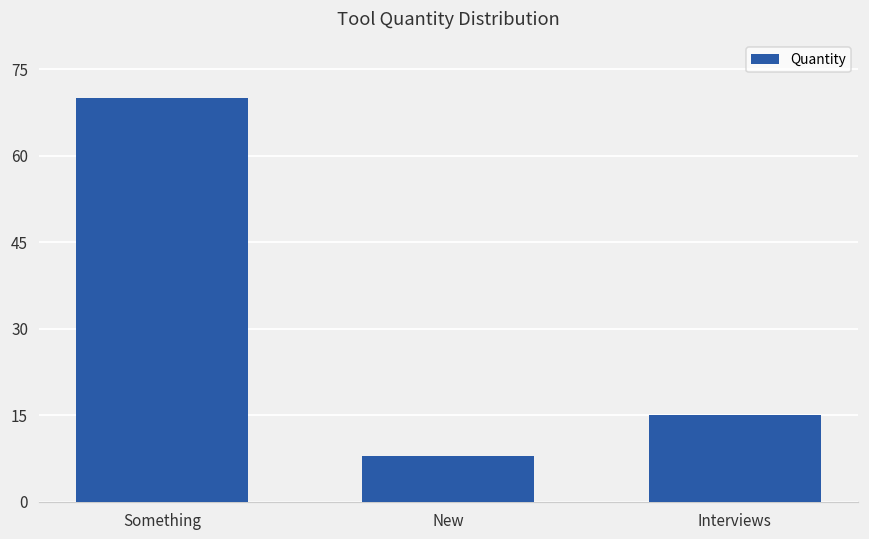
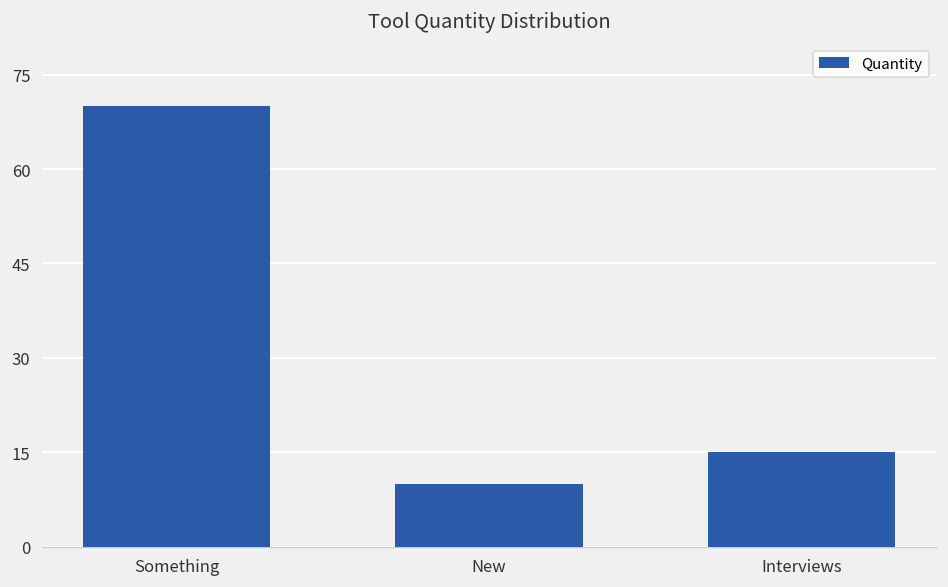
New: 8 -> 10
